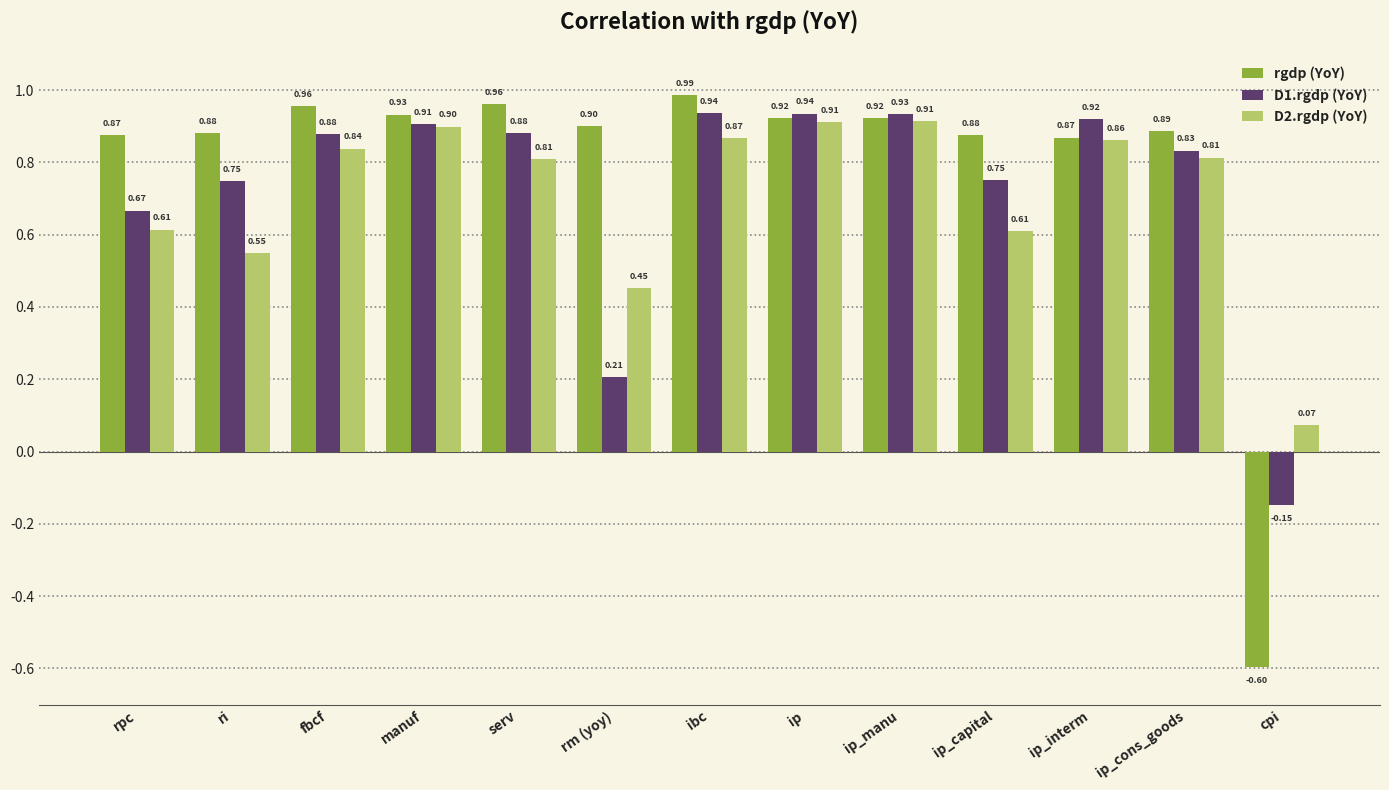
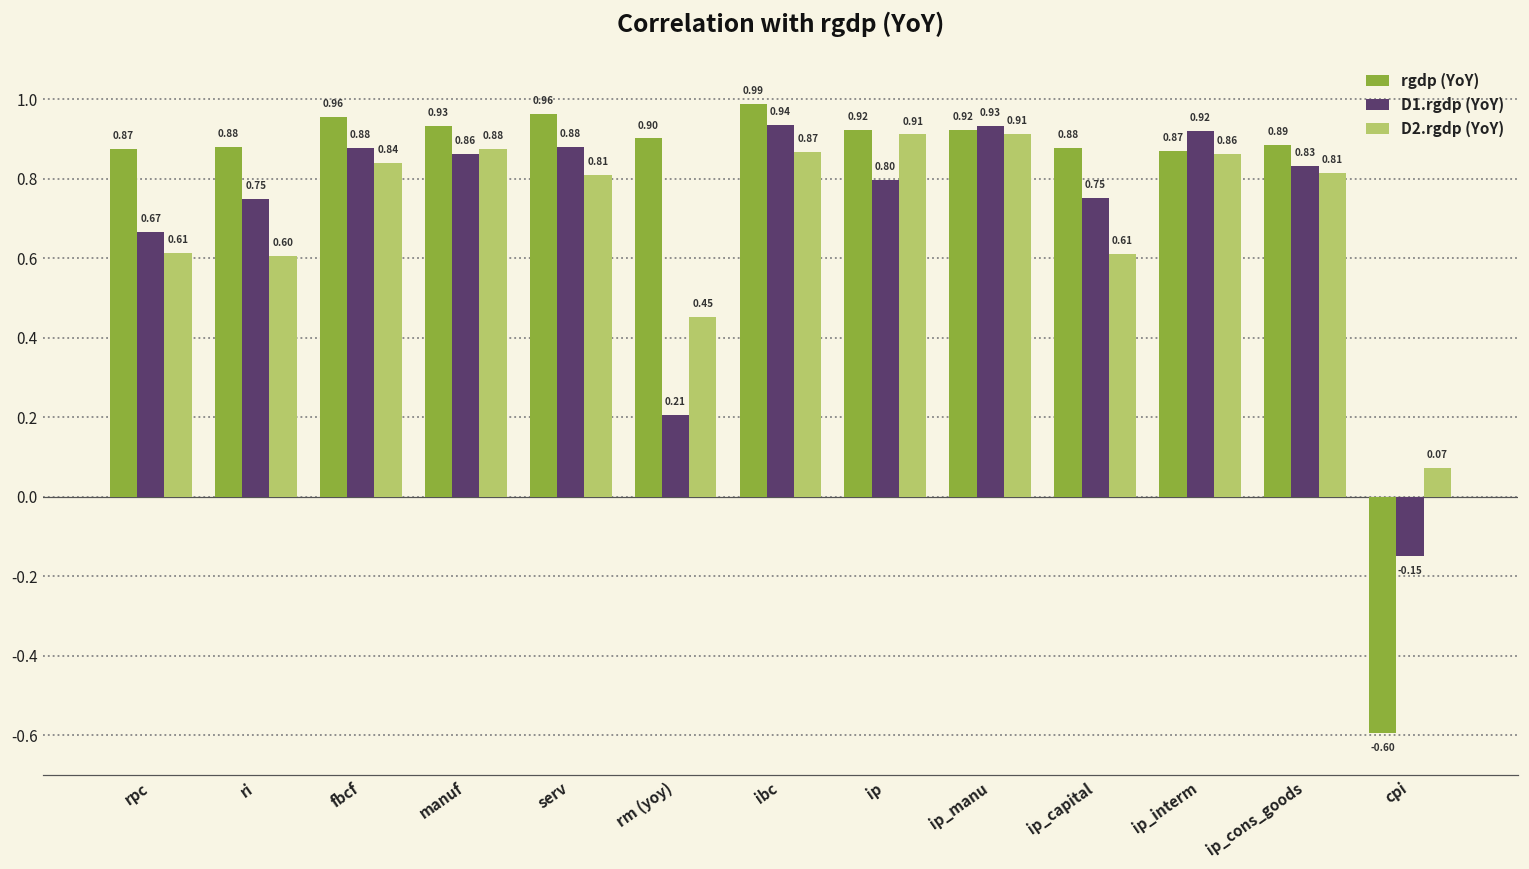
D2.rgdp (YoY), ri: 0.55 -> 0.60
D1.rgdp (YoY), manuf: 0.91 -> 0.86
D2.rgdp (YoY), manuf: 0.90 -> 0.88
D1.rgdp (YoY), ip: 0.94 -> 0.80
